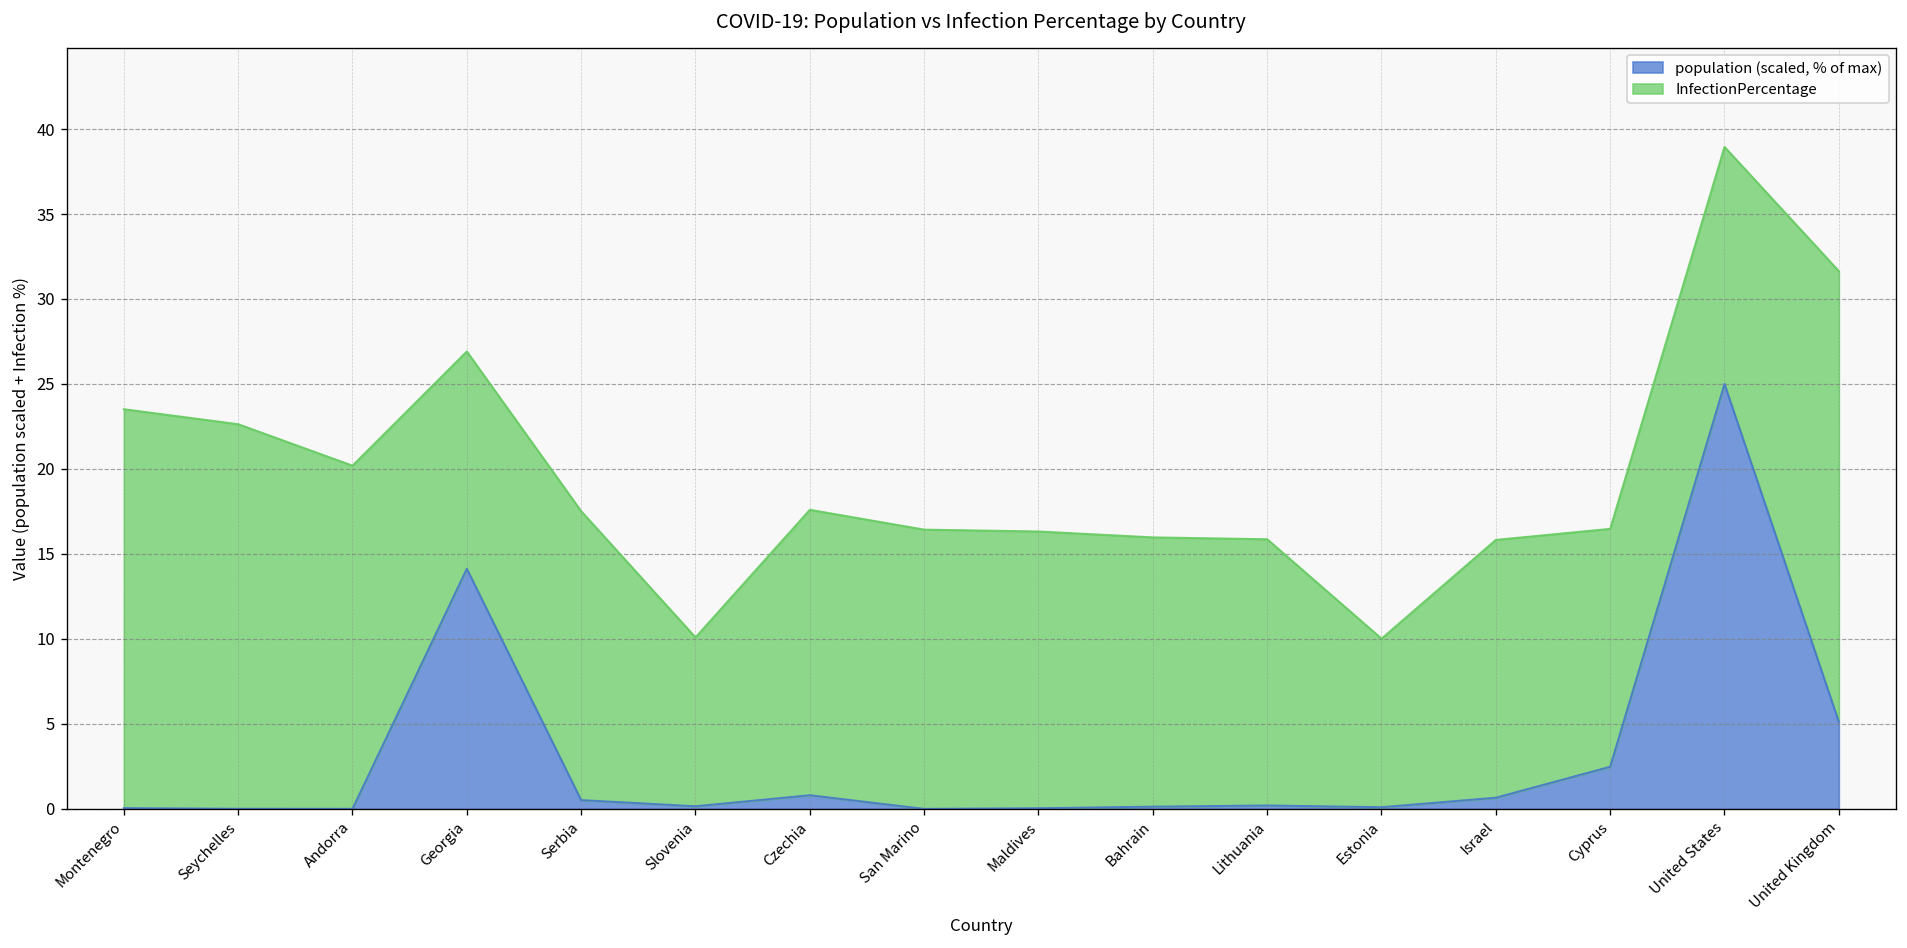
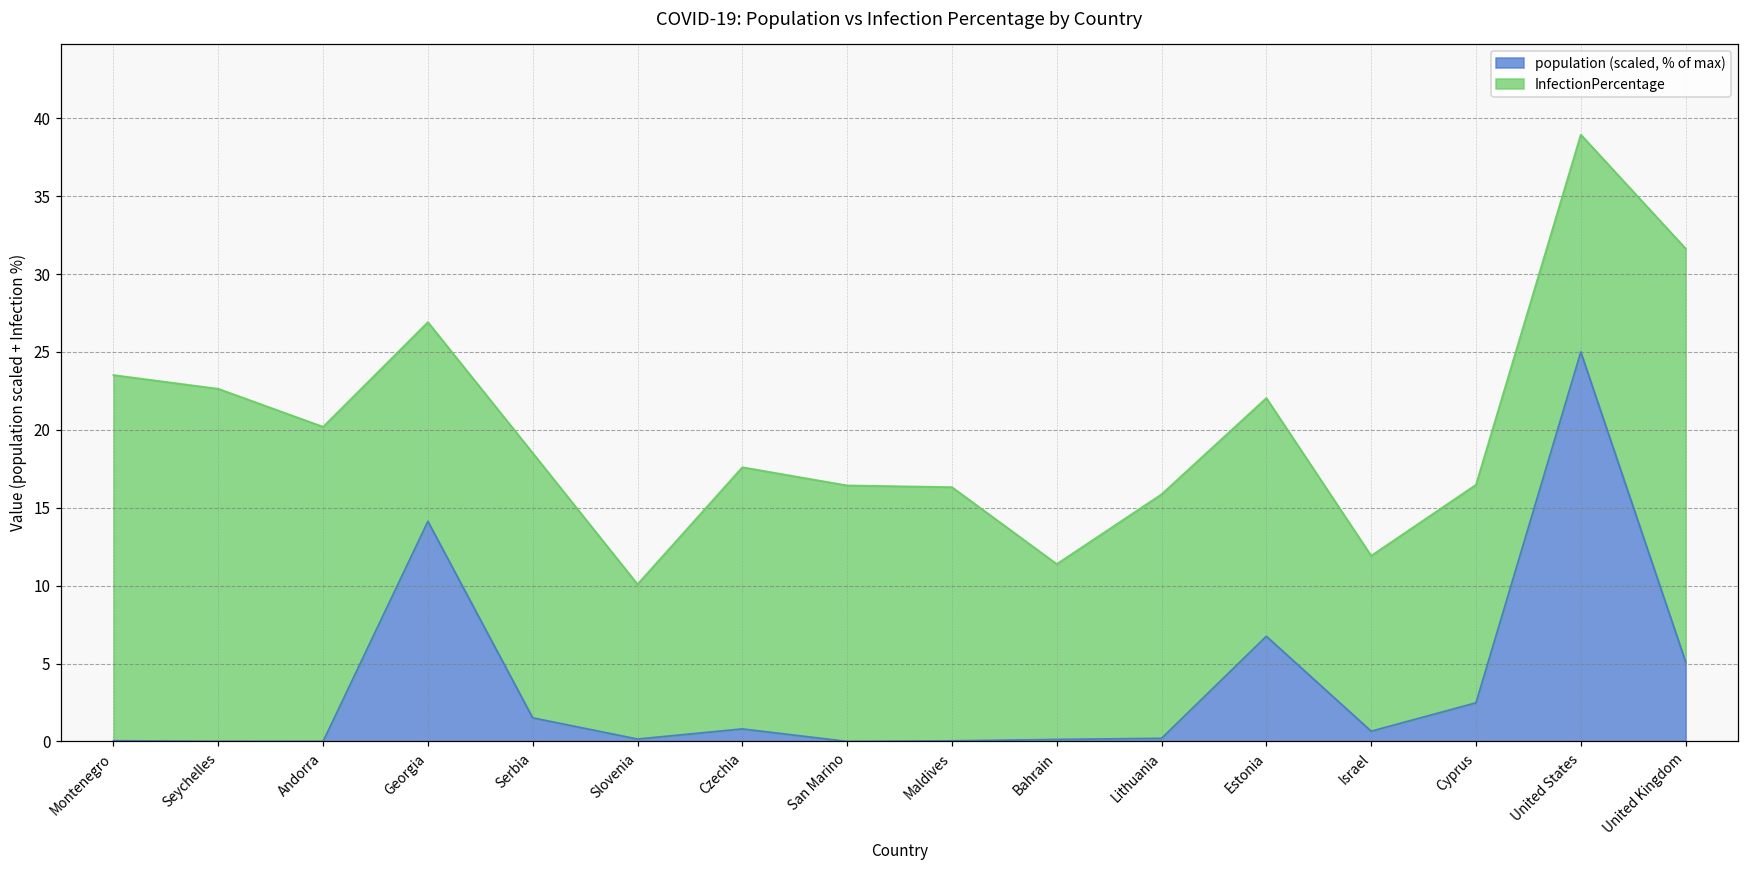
population (scaled, % of max), Serbia: 0.5 -> 1.5
InfectionPercentage, Bahrain: 15.8 -> 11.3
population (scaled, % of max), Estonia: 0.1 -> 6.8
InfectionPercentage, Estonia: 9.9 -> 15.3
InfectionPercentage, Israel: 15.2 -> 11.3
